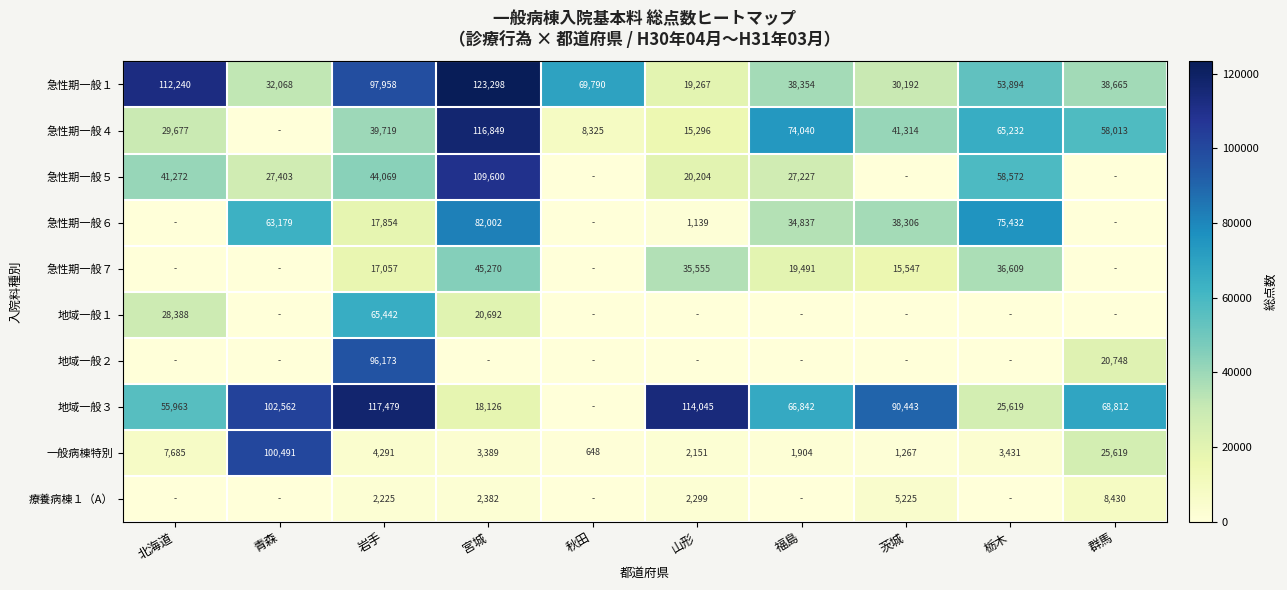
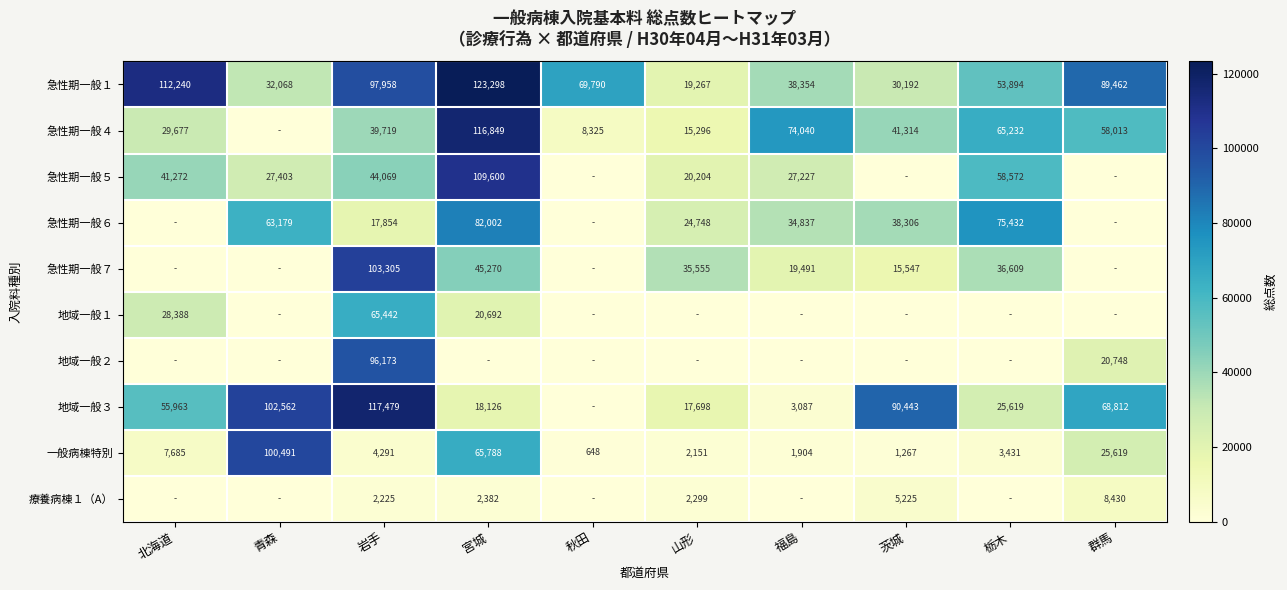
急性期一般１, 群馬: 38,665 -> 89,462
急性期一般６, 山形: 1,139 -> 24,748
急性期一般７, 岩手: 17,057 -> 103,305
地域一般３, 山形: 114,045 -> 17,698
地域一般３, 福島: 66,842 -> 3,087
一般病棟特別, 宮城: 3,389 -> 65,788
